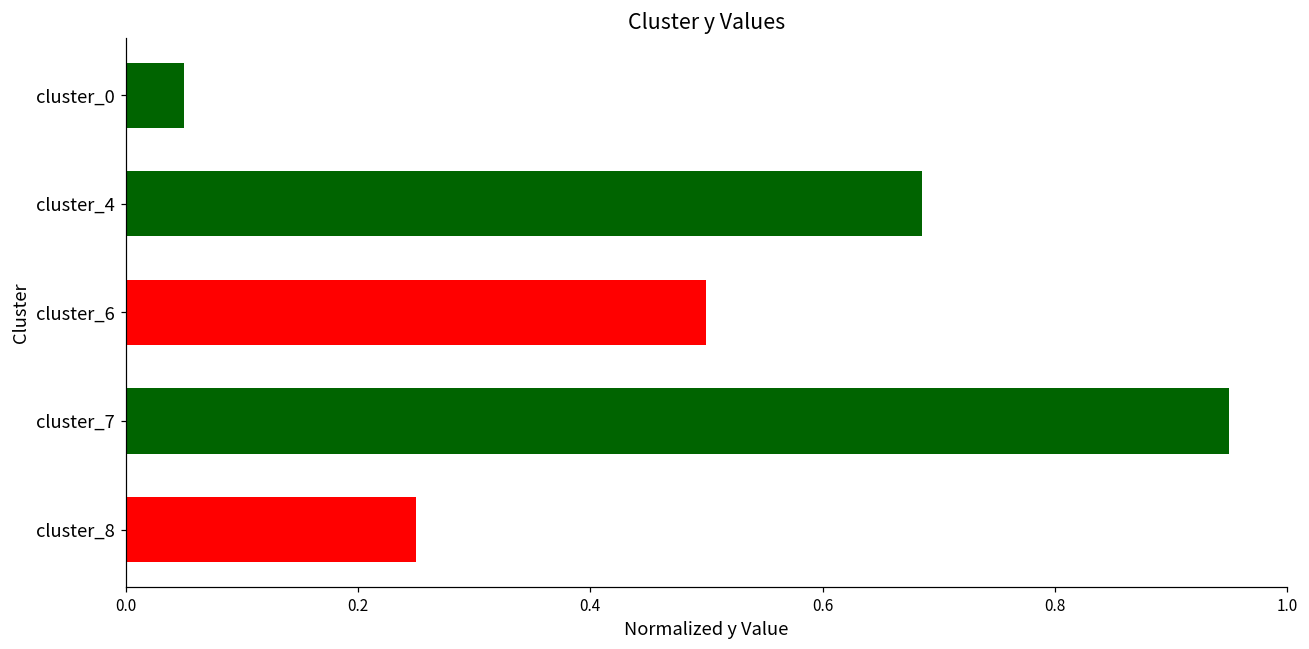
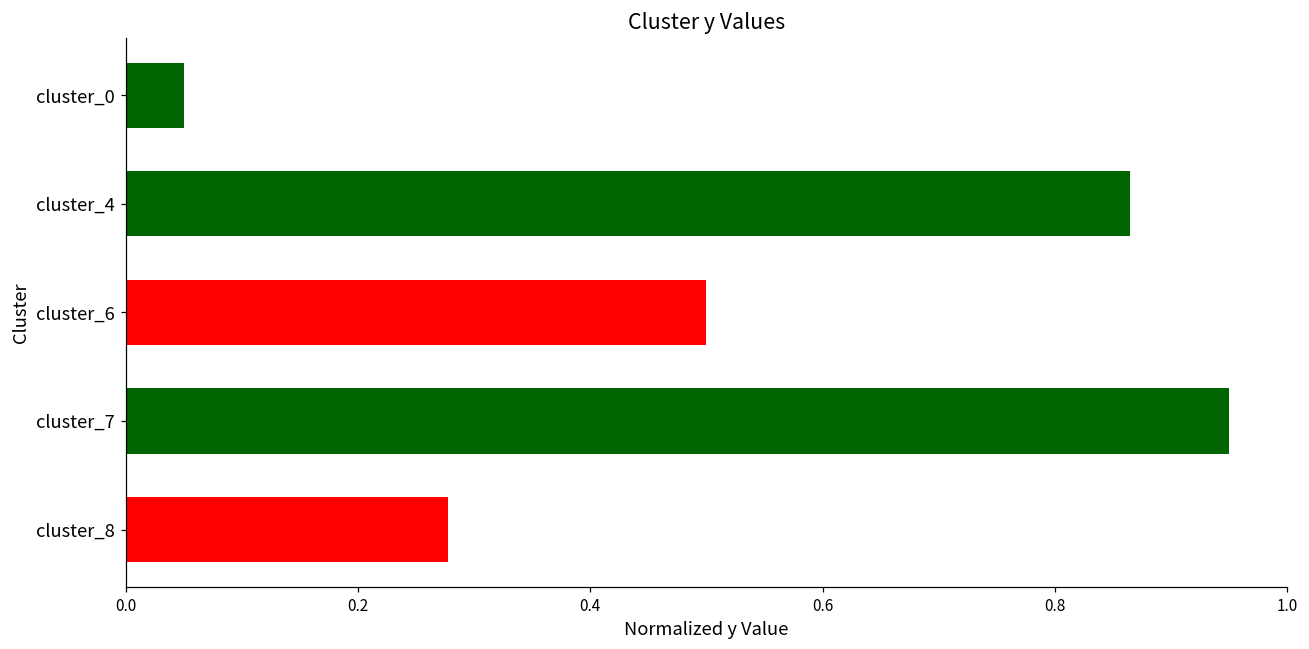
cluster_4: 0.685 -> 0.865
cluster_8: 0.250 -> 0.277
